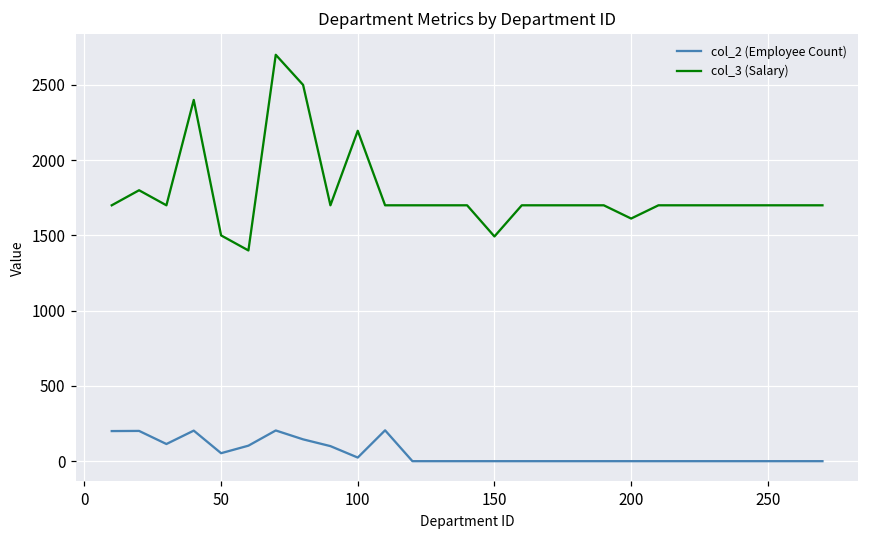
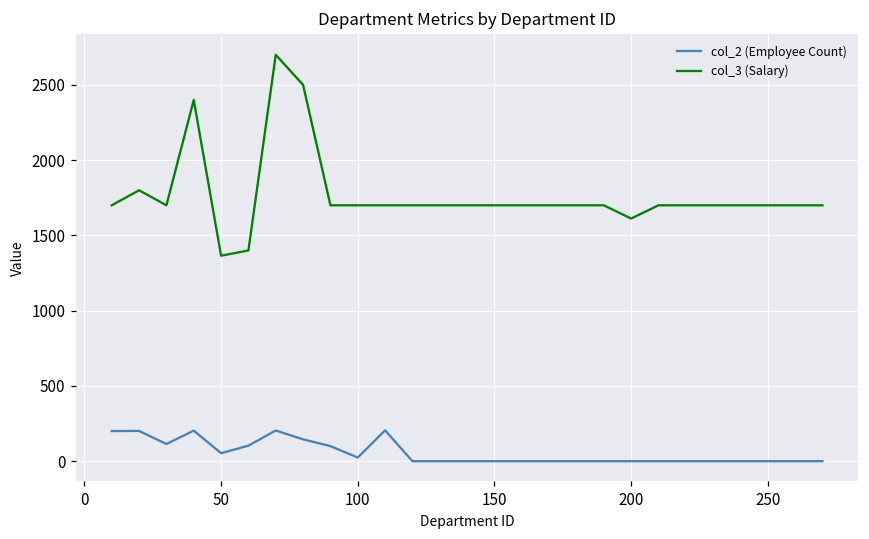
col_3 (Salary), 50: 1500 -> 1370
col_3 (Salary), 100: 2200 -> 1700
col_3 (Salary), 150: 1490 -> 1700
